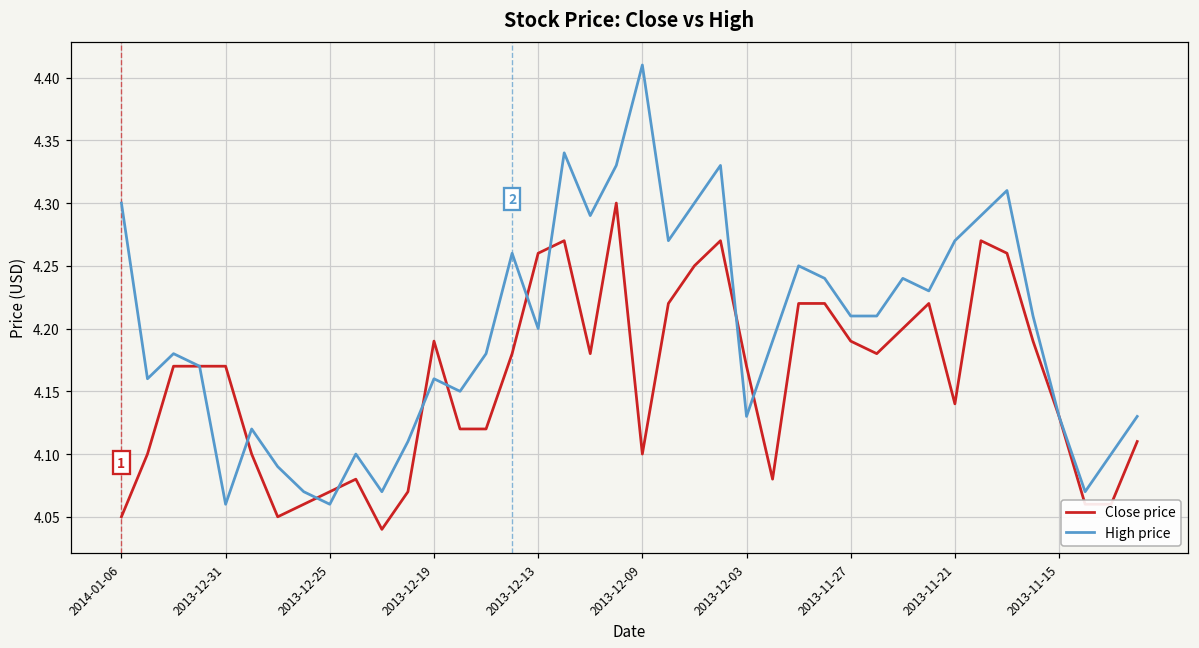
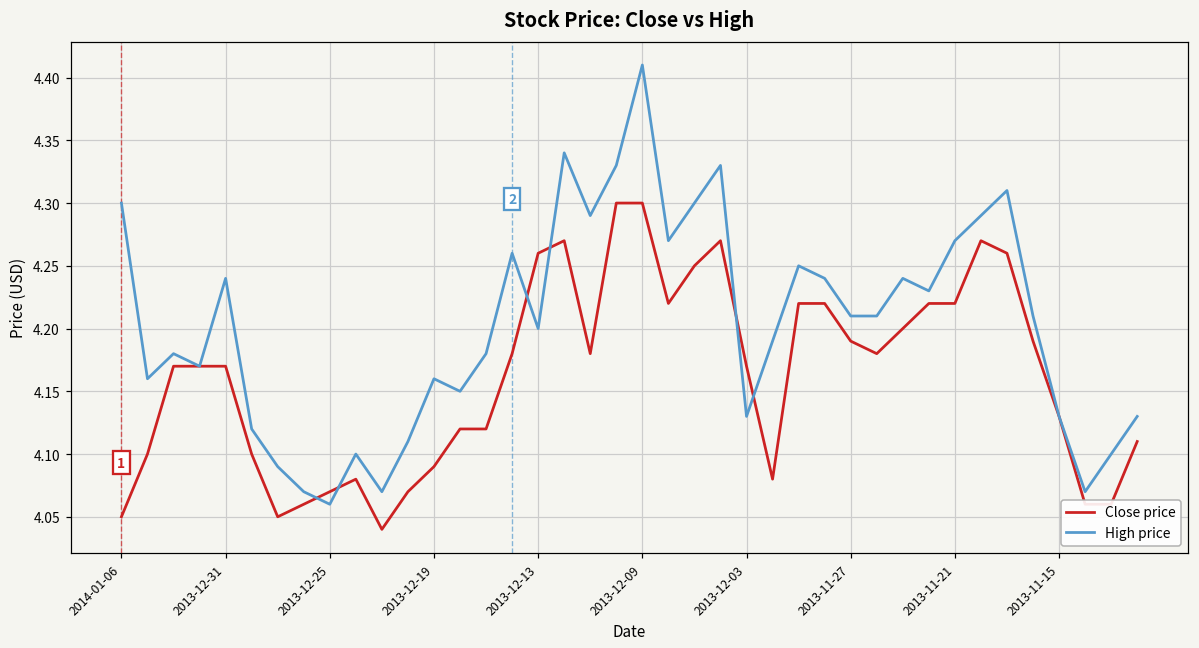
High price, 2013-12-31: 4.06 -> 4.24
Close price, 2013-12-19: 4.19 -> 4.09
Close price, 2013-12-09: 4.1 -> 4.3
Close price, 2013-11-21: 4.14 -> 4.22
